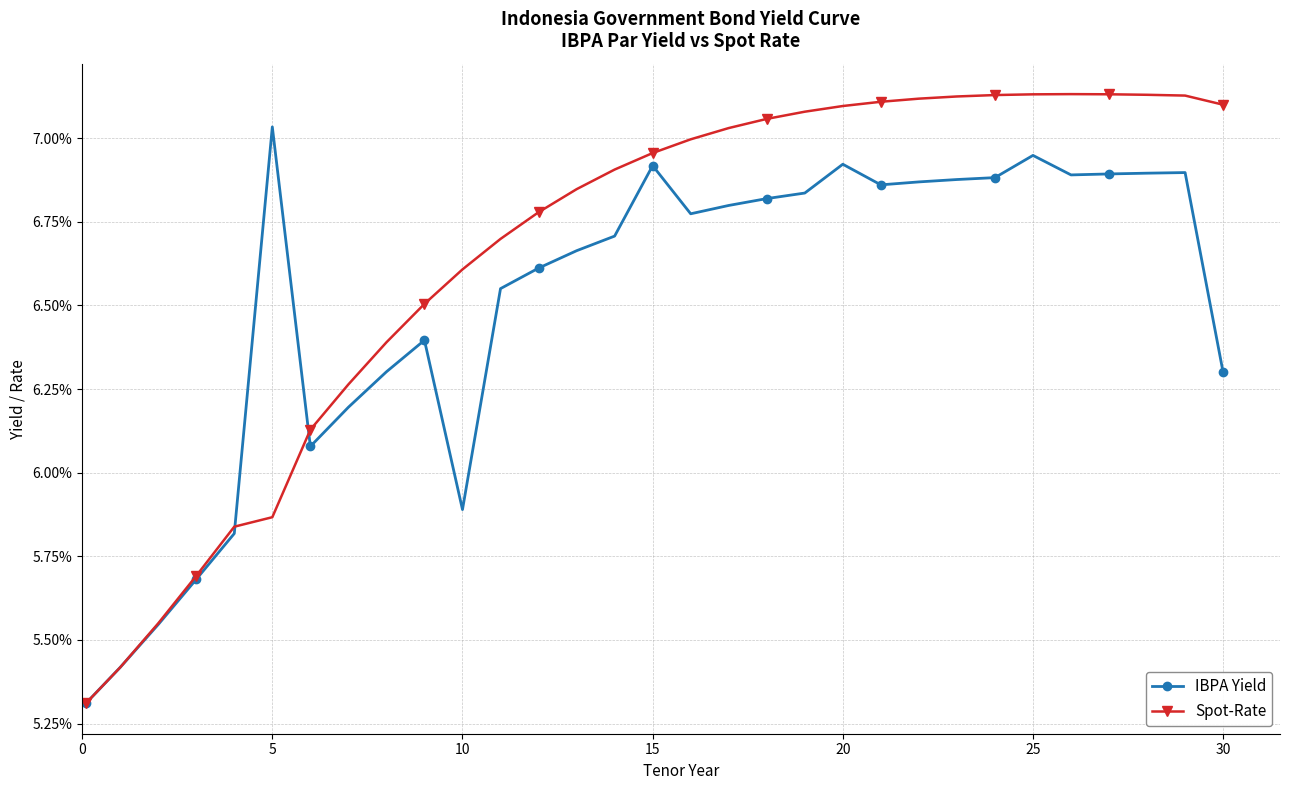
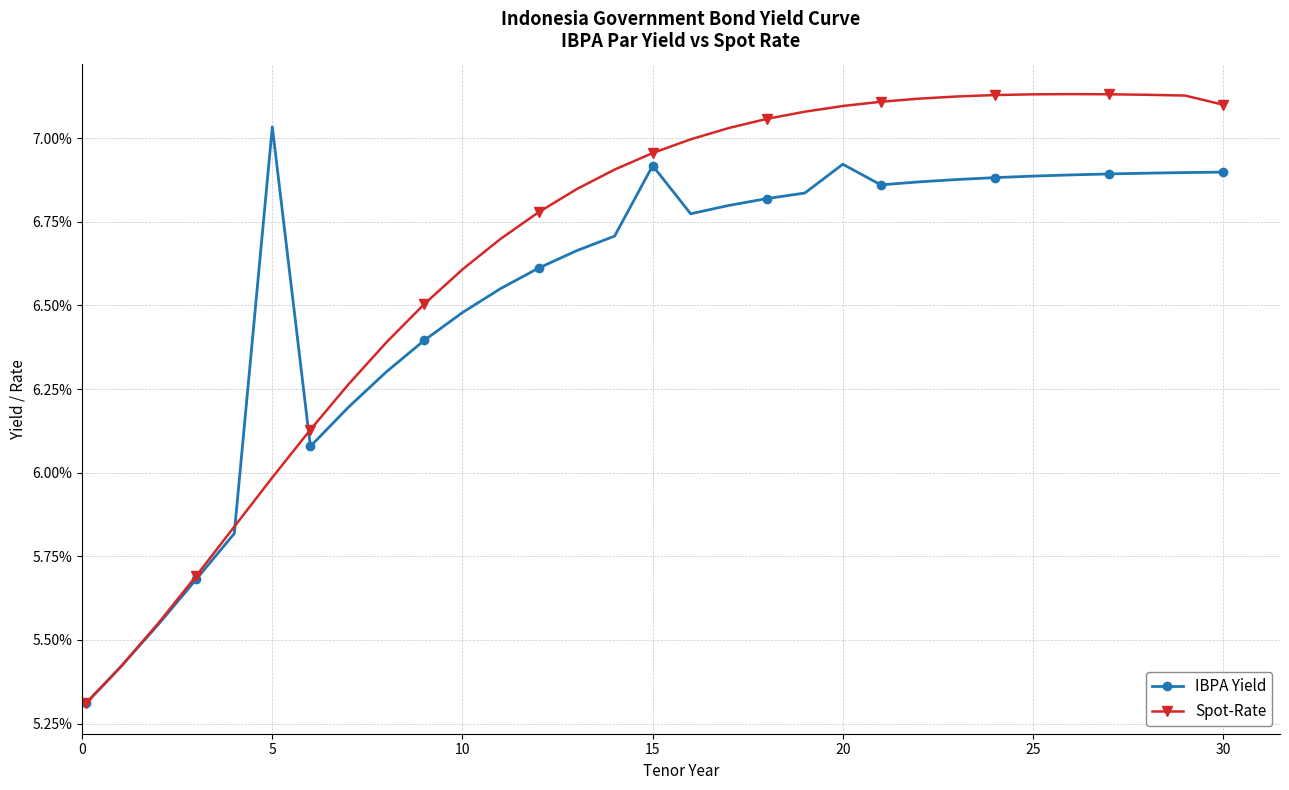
Spot-Rate, 5: 5.87% -> 5.99%
IBPA Yield, 10: 5.89% -> 6.48%
IBPA Yield, 25: 6.95% -> 6.89%
IBPA Yield, 30: 6.30% -> 6.90%
